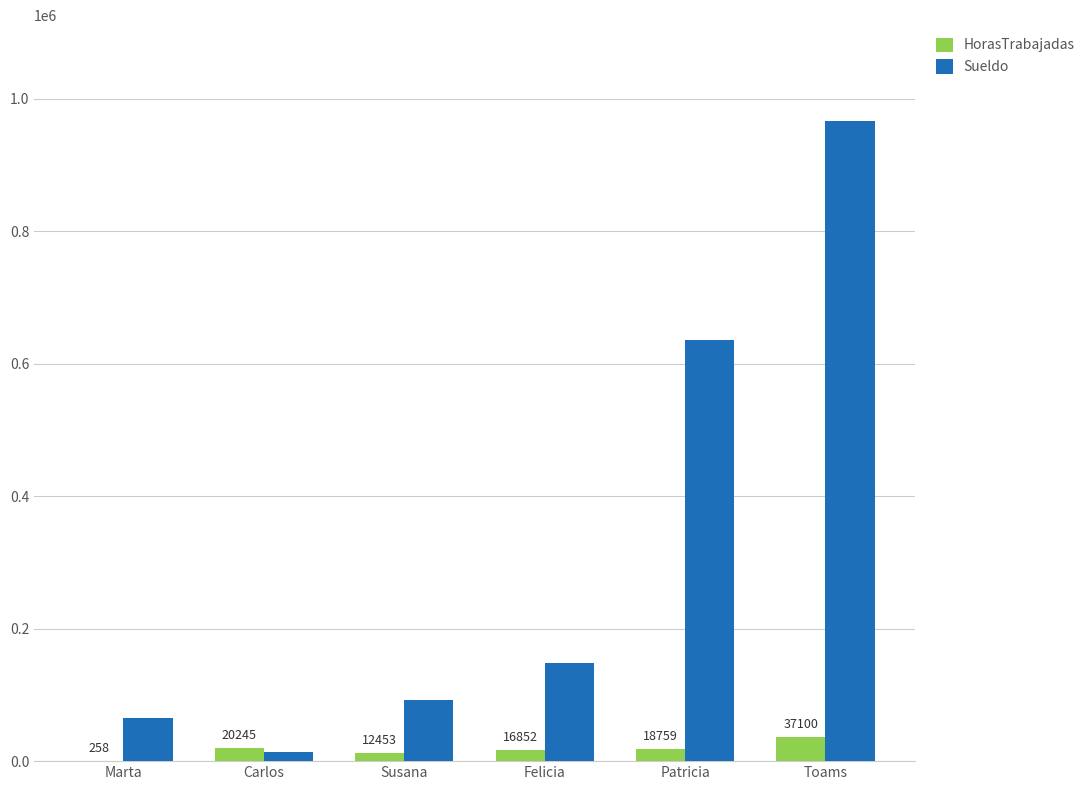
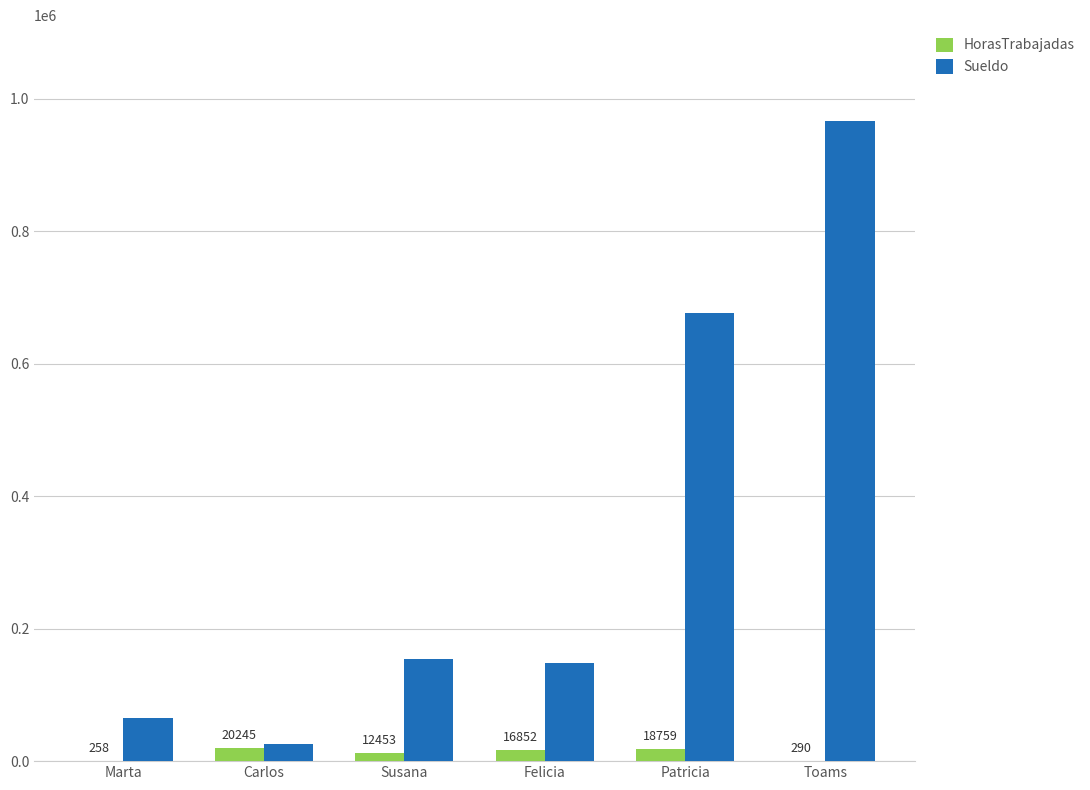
Sueldo, Carlos: 10000 -> 30000
Sueldo, Susana: 90000 -> 150000
Sueldo, Patricia: 640000 -> 680000
HorasTrabajadas, Toams: 37100 -> 290
